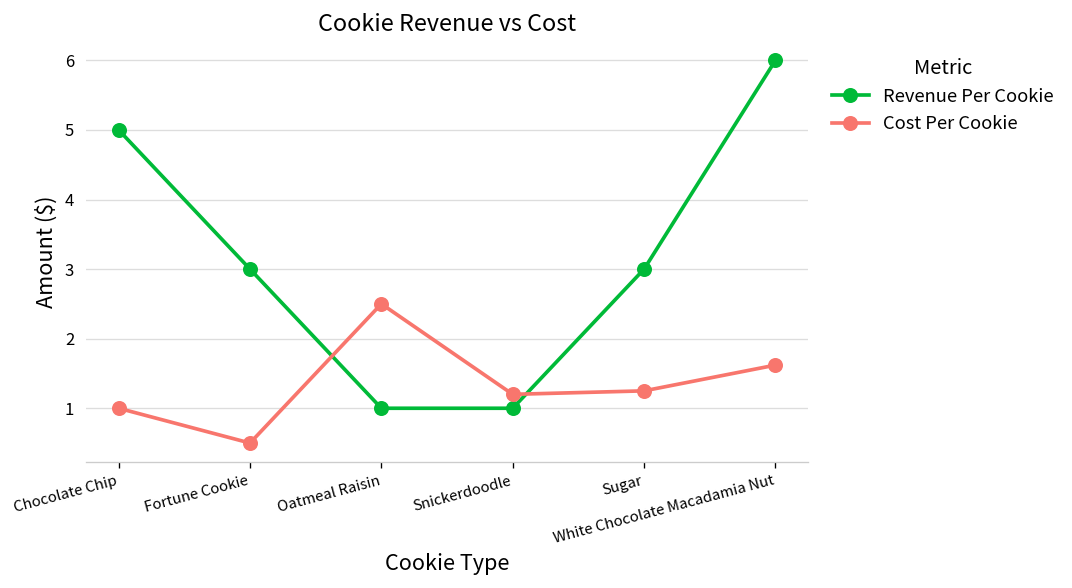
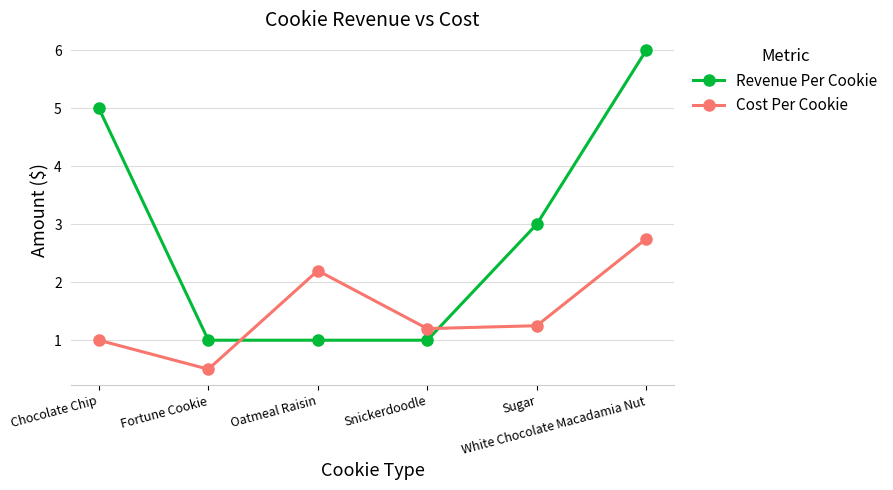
Revenue Per Cookie, Fortune Cookie: 3 -> 1
Cost Per Cookie, Oatmeal Raisin: 2.5 -> 2.2
Cost Per Cookie, White Chocolate Macadamia Nut: 1.6 -> 2.8
